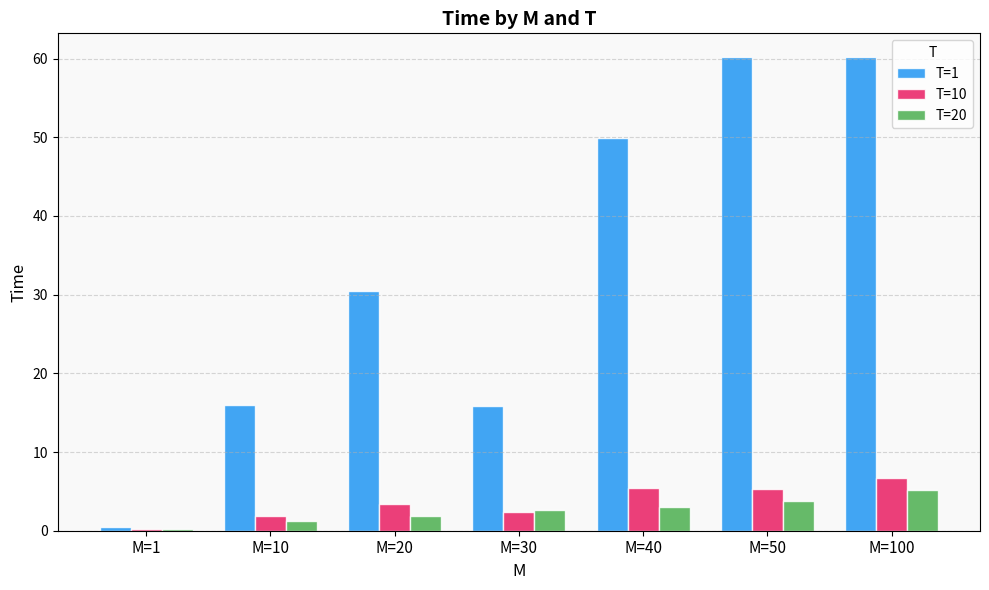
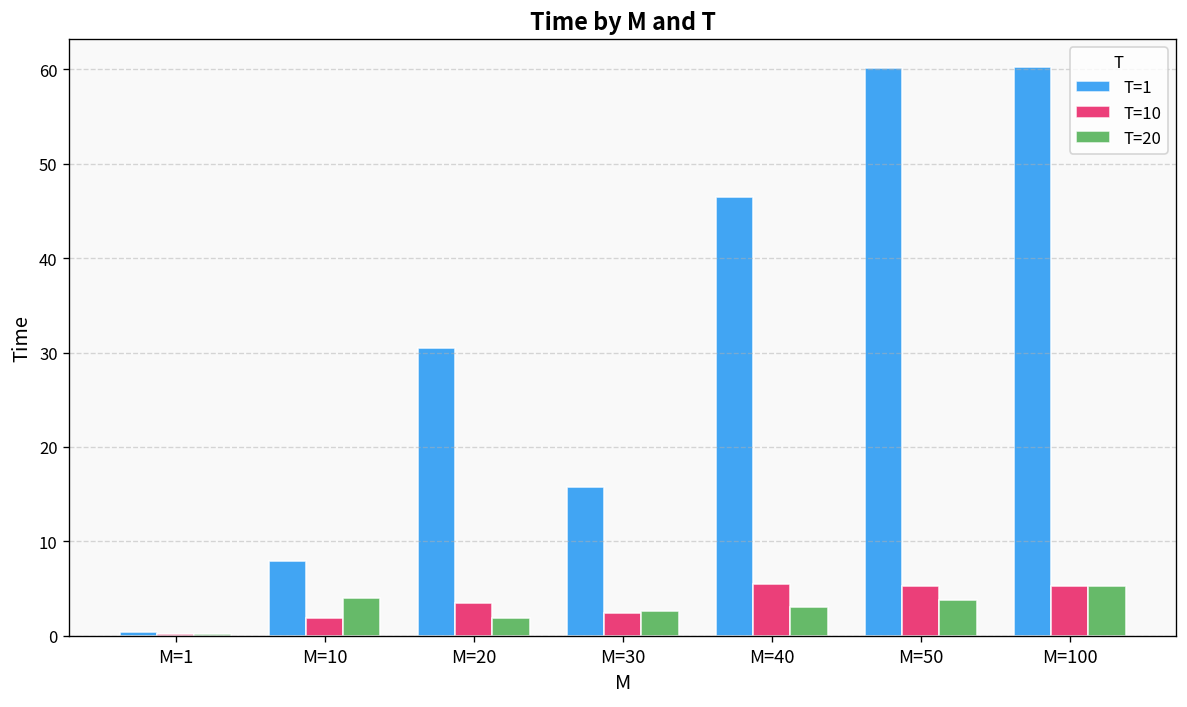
T=1, M=10: 16 -> 8
T=20, M=10: 1 -> 4
T=1, M=40: 50 -> 46
T=10, M=100: 7 -> 5
